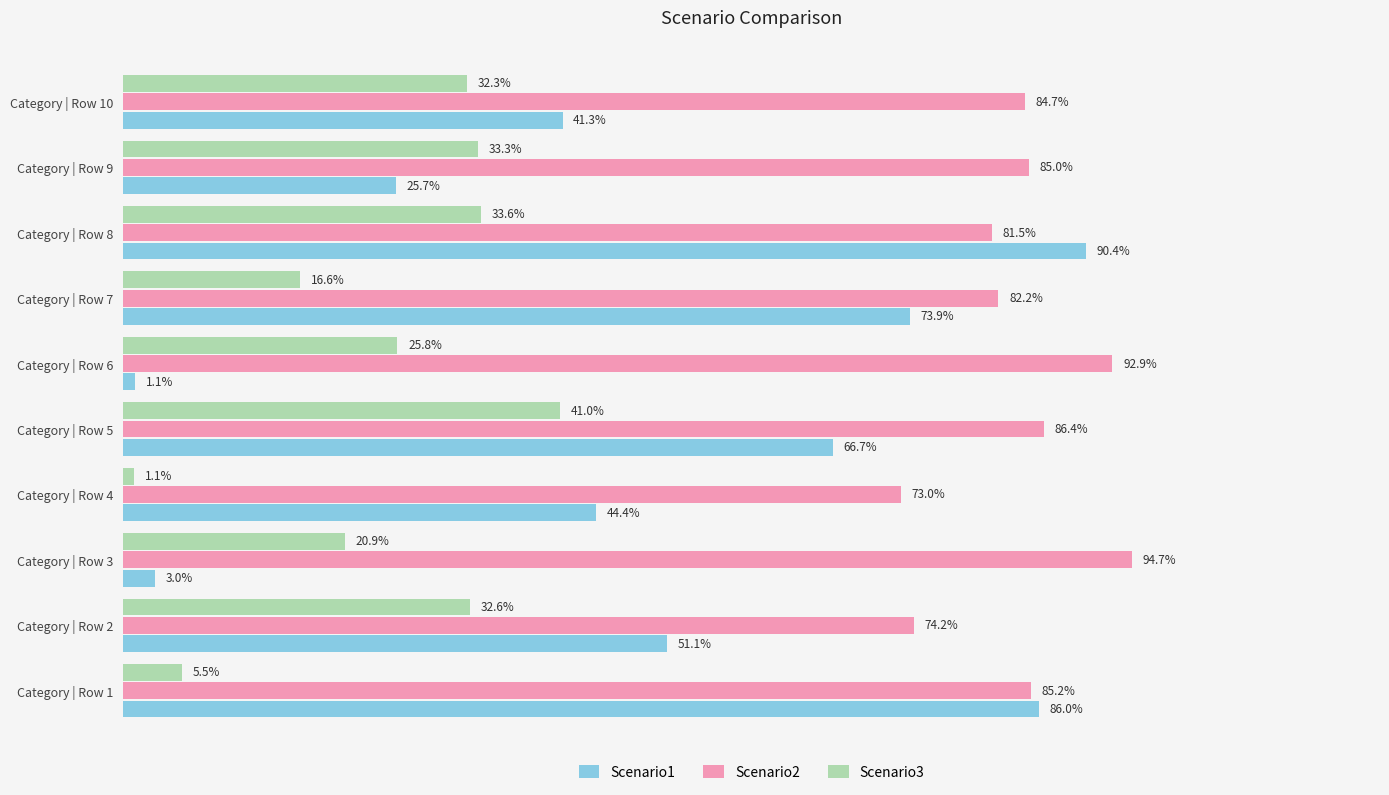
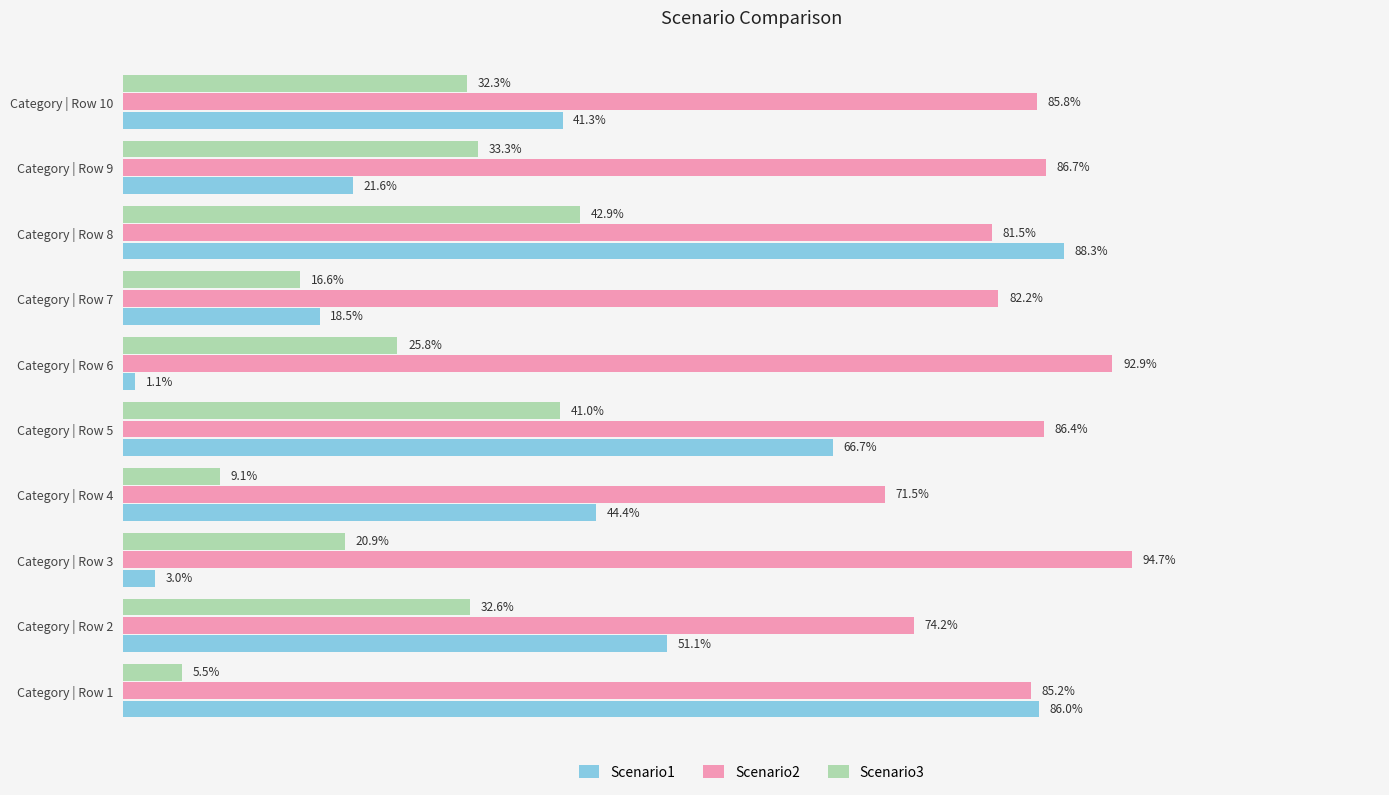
Scenario2, Category | Row 10: 84.7% -> 85.8%
Scenario2, Category | Row 9: 85.0% -> 86.7%
Scenario1, Category | Row 9: 25.7% -> 21.6%
Scenario3, Category | Row 8: 33.6% -> 42.9%
Scenario1, Category | Row 8: 90.4% -> 88.3%
Scenario1, Category | Row 7: 73.9% -> 18.5%
Scenario3, Category | Row 4: 1.1% -> 9.1%
Scenario2, Category | Row 4: 73.0% -> 71.5%
